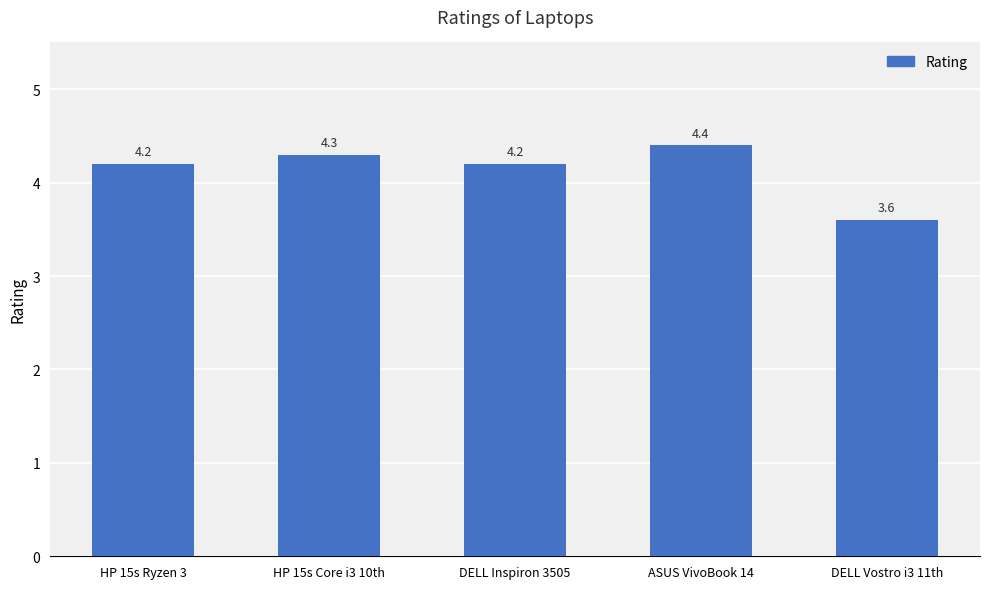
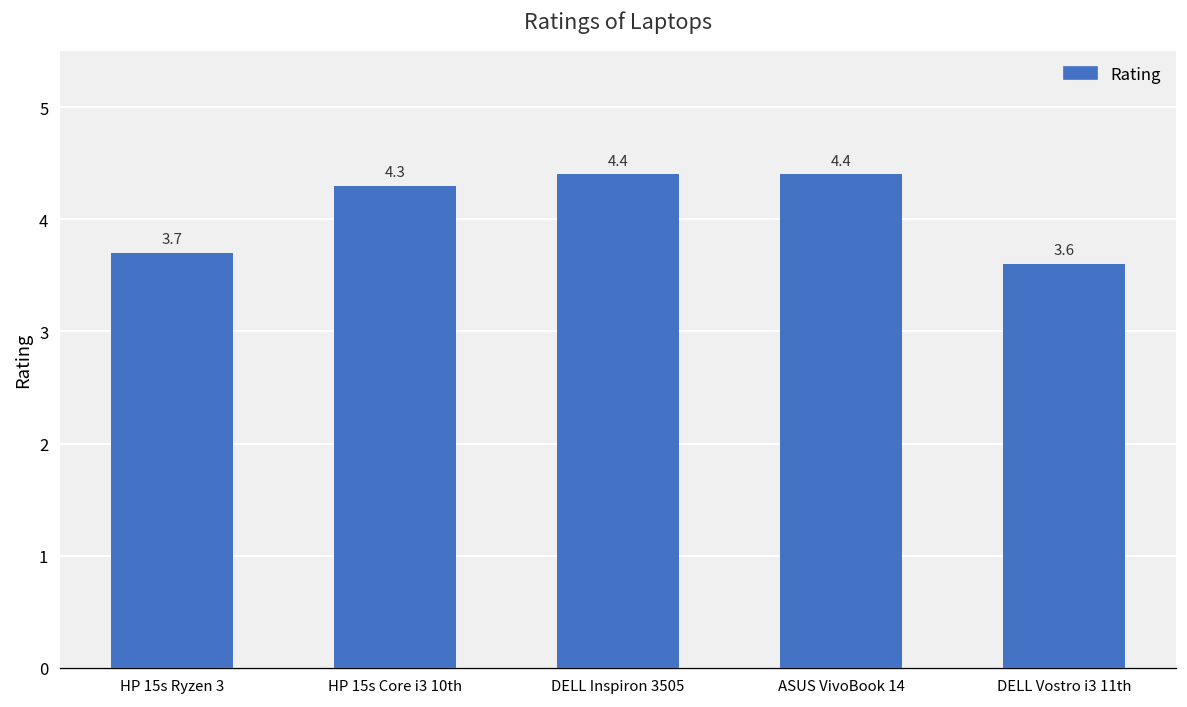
HP 15s Ryzen 3: 4.2 -> 3.7
DELL Inspiron 3505: 4.2 -> 4.4
